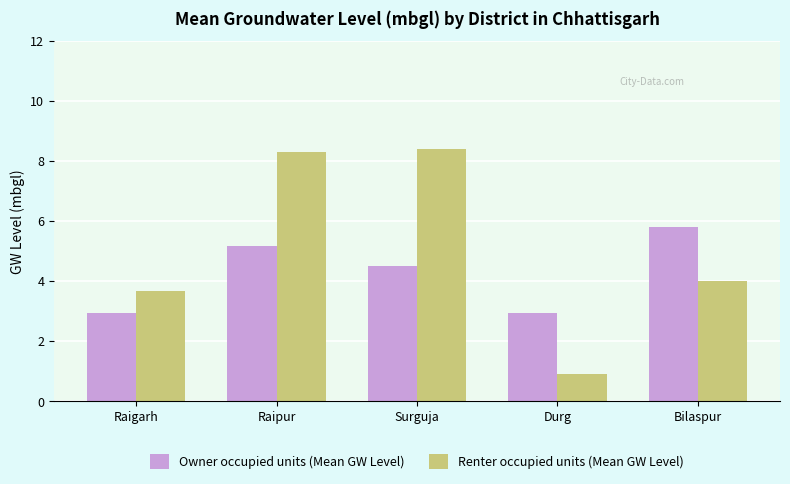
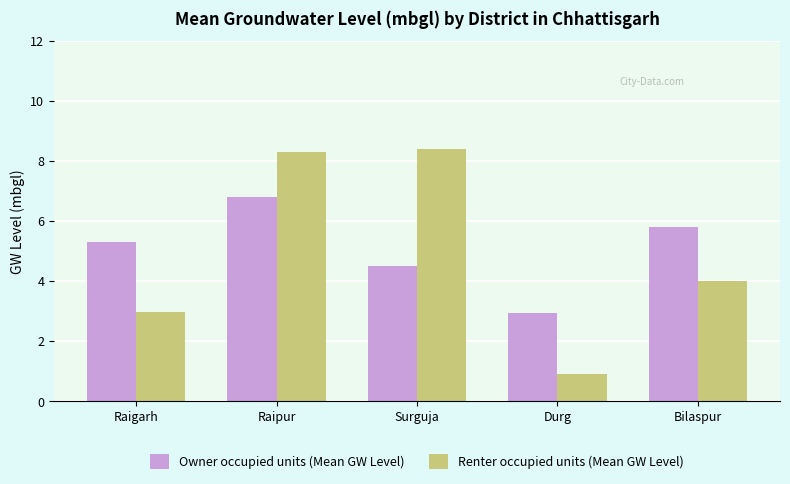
Owner occupied units (Mean GW Level), Raigarh: 2.9 -> 5.3
Renter occupied units (Mean GW Level), Raigarh: 3.7 -> 3.0
Owner occupied units (Mean GW Level), Raipur: 5.2 -> 6.8
